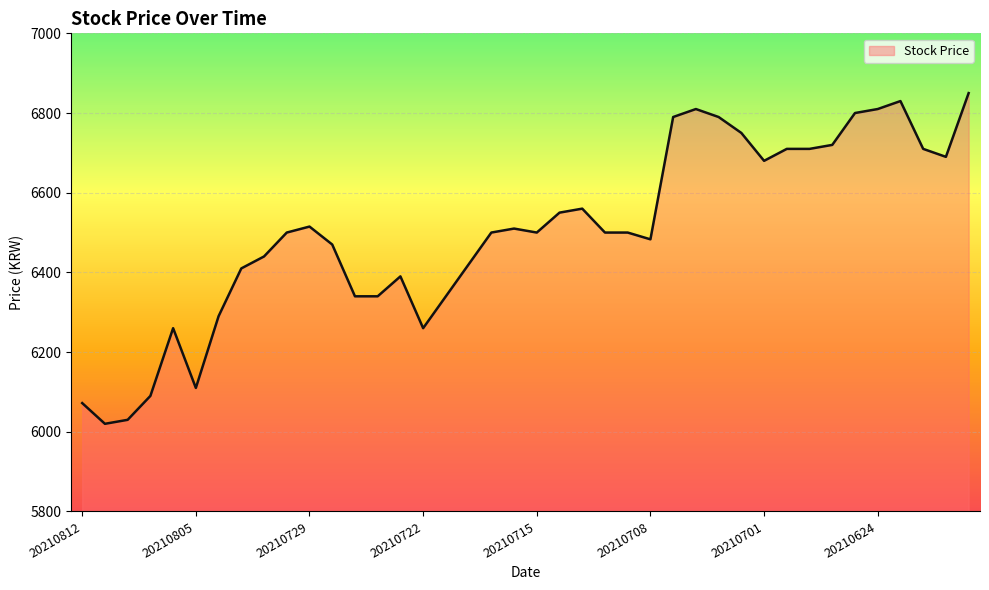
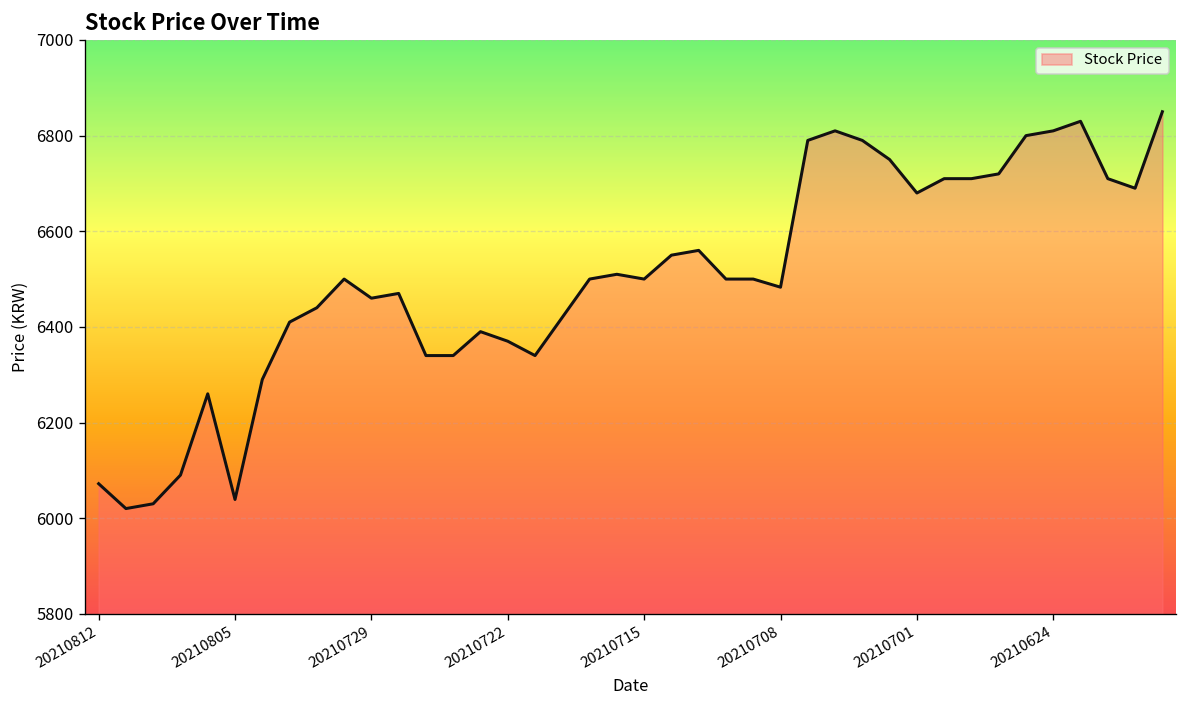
20210805: 6110 -> 6040
20210729: 6520 -> 6460
20210722: 6260 -> 6370
